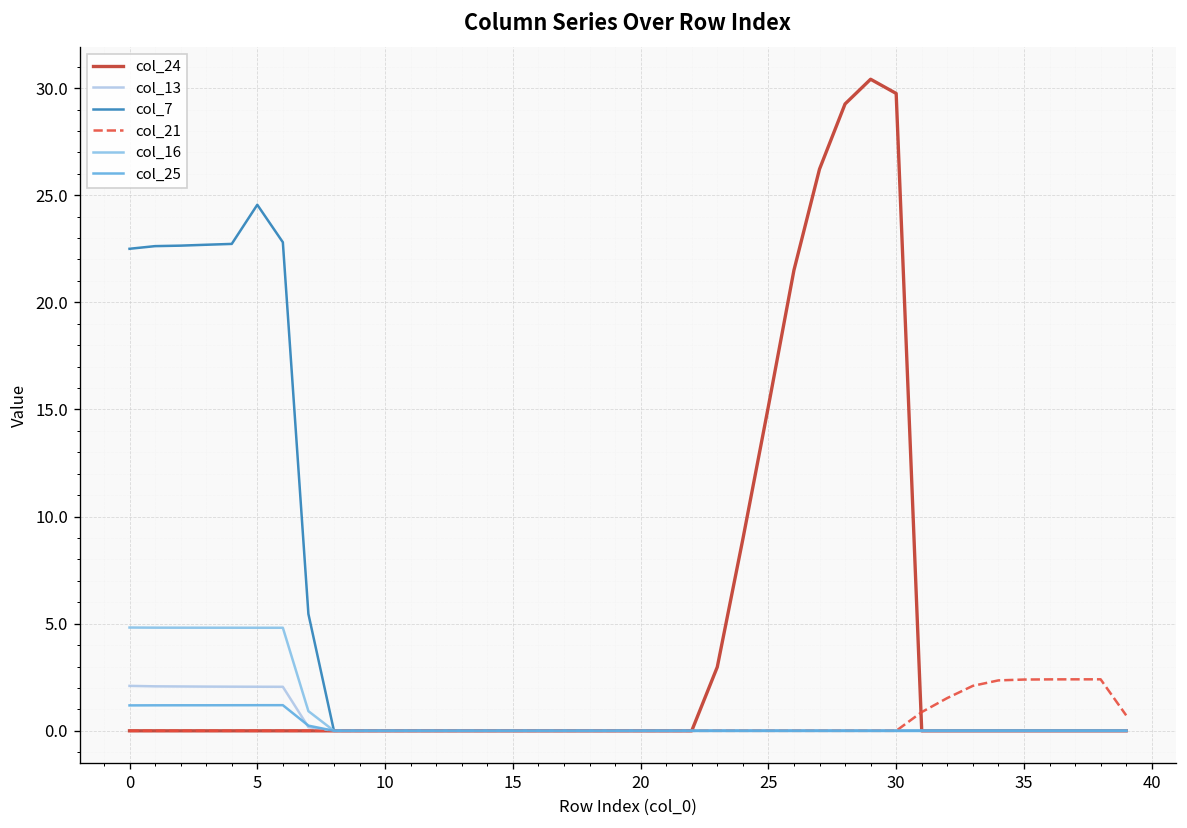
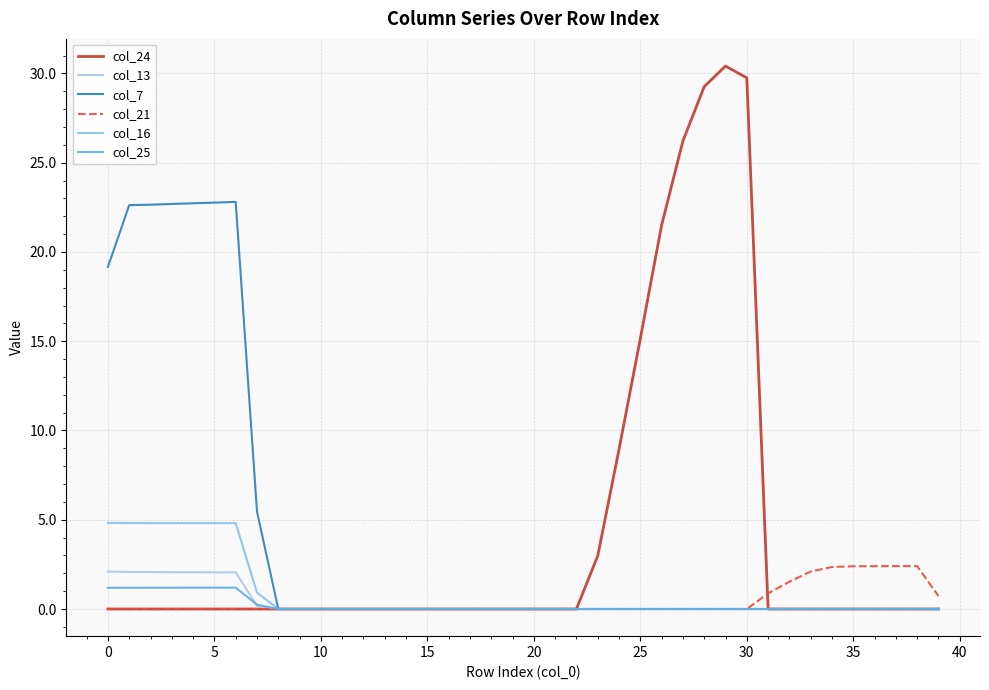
col_7, 0: 22.5 -> 19.2
col_7, 5: 24.6 -> 22.8
